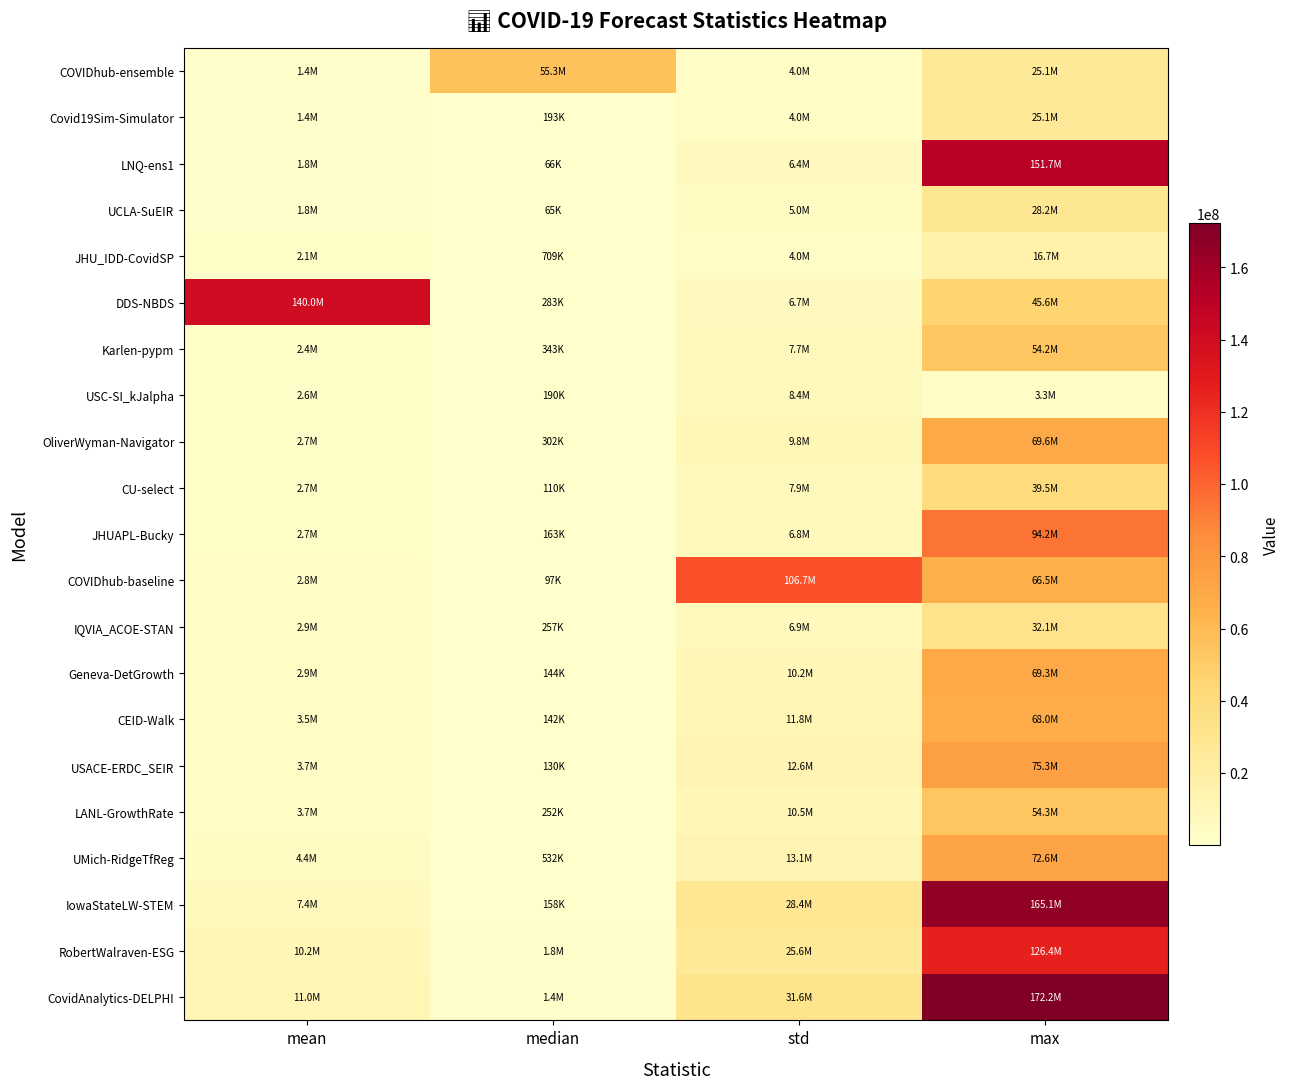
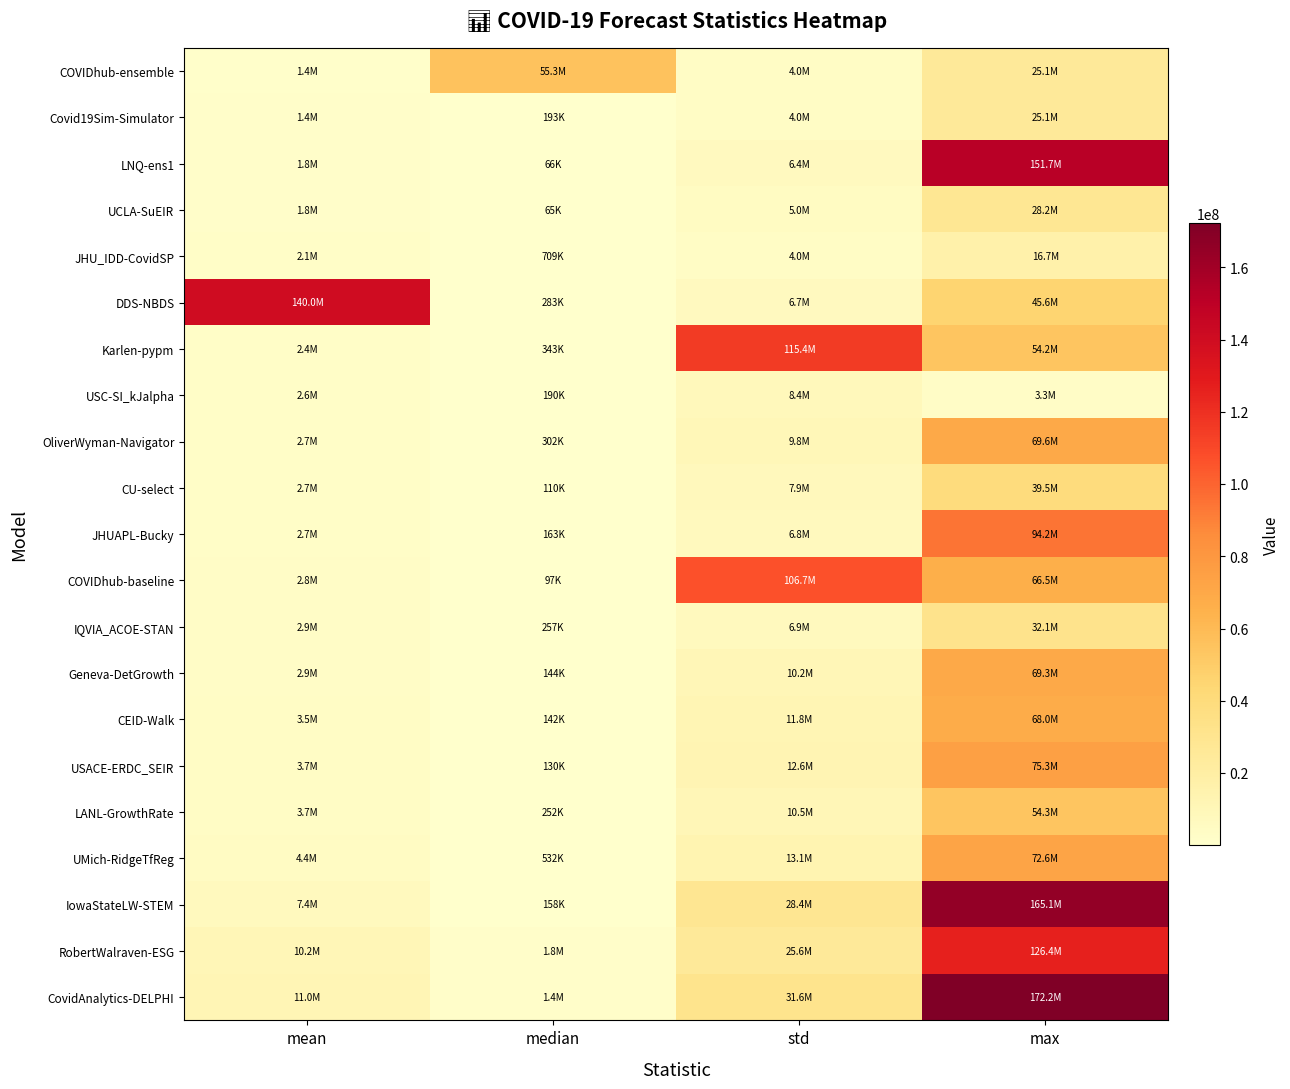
Karlen-pypm, std: 7.7M -> 115.4M
